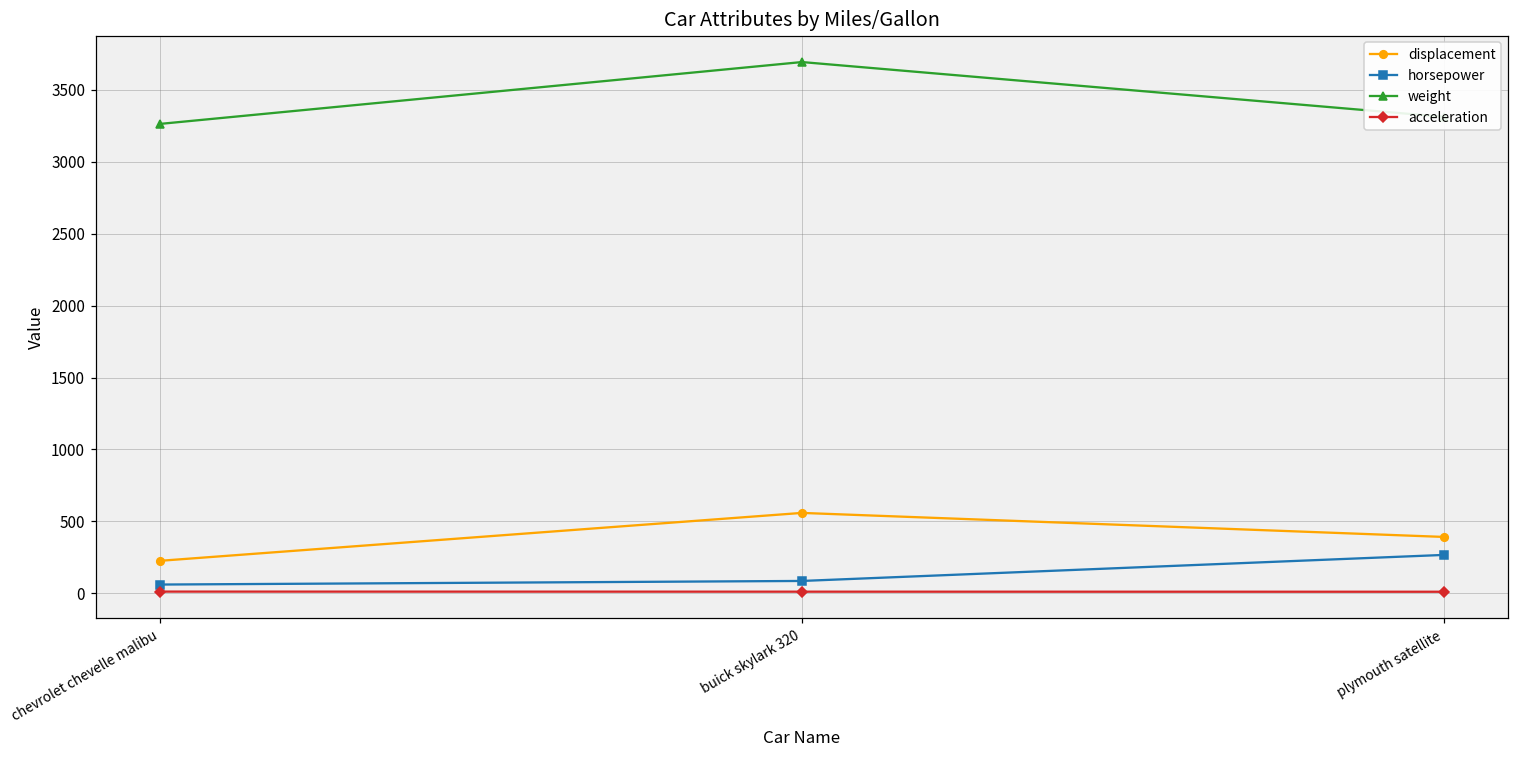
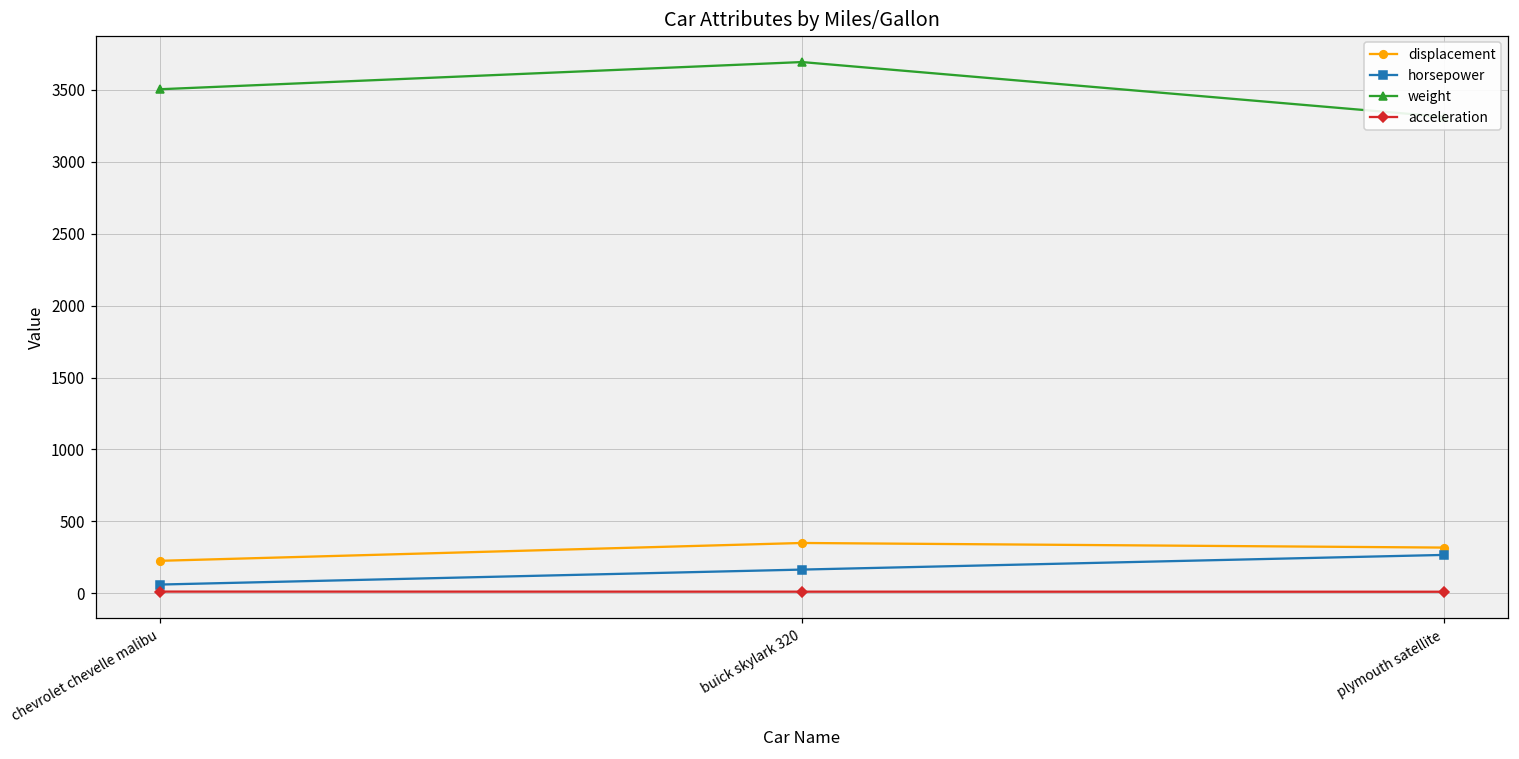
weight, chevrolet chevelle malibu: 3260 -> 3500
displacement, buick skylark 320: 560 -> 350
horsepower, buick skylark 320: 90 -> 170
displacement, plymouth satellite: 390 -> 320
